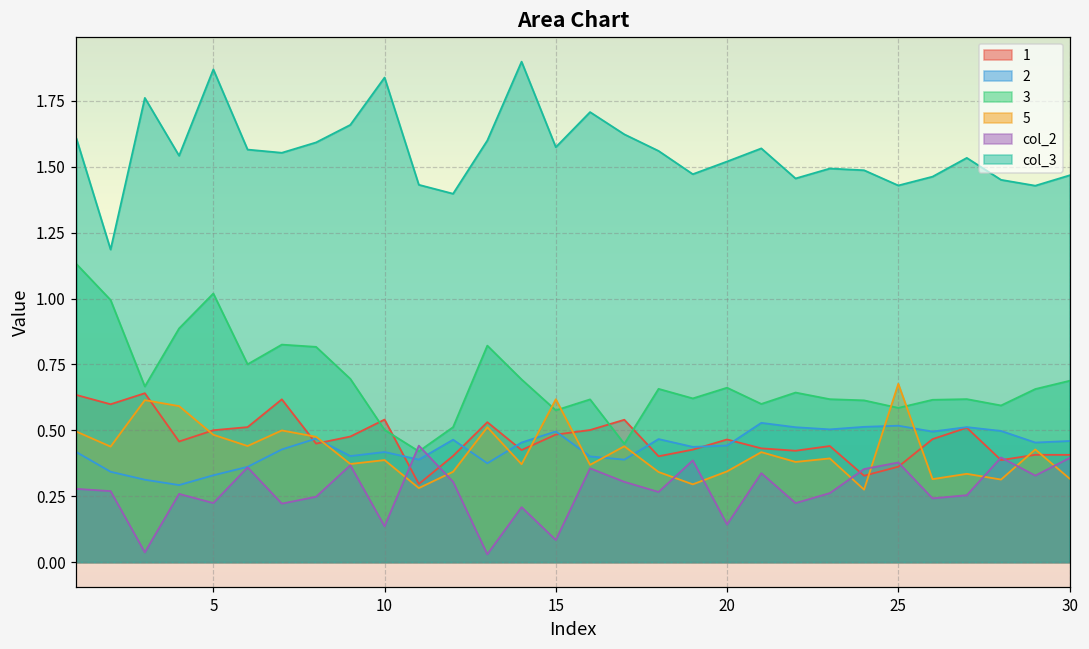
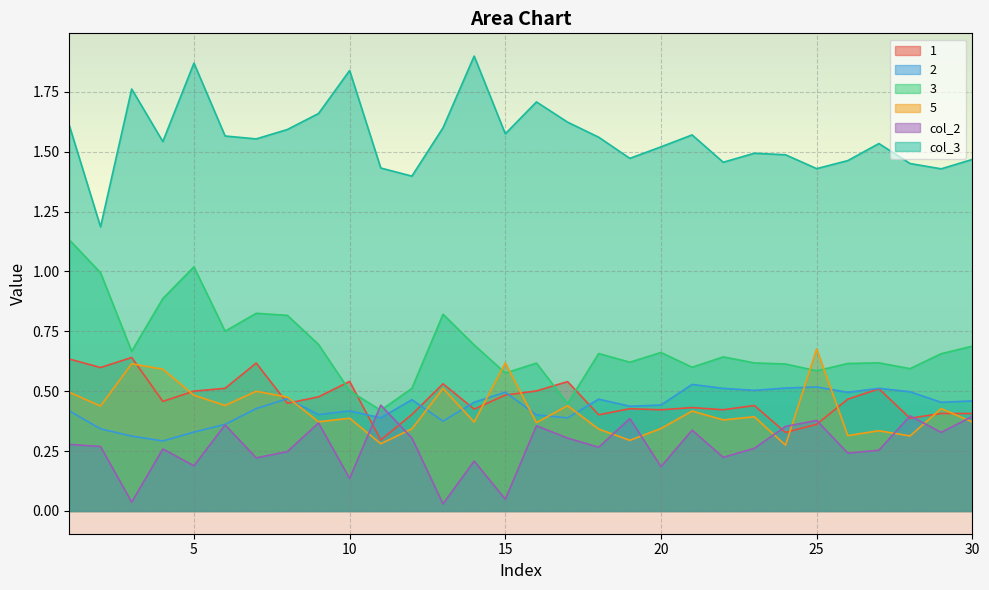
col_2, 5: 0.22 -> 0.19
col_2, 15: 0.08 -> 0.05
1, 20: 0.47 -> 0.42
col_2, 20: 0.14 -> 0.19
5, 30: 0.32 -> 0.37
